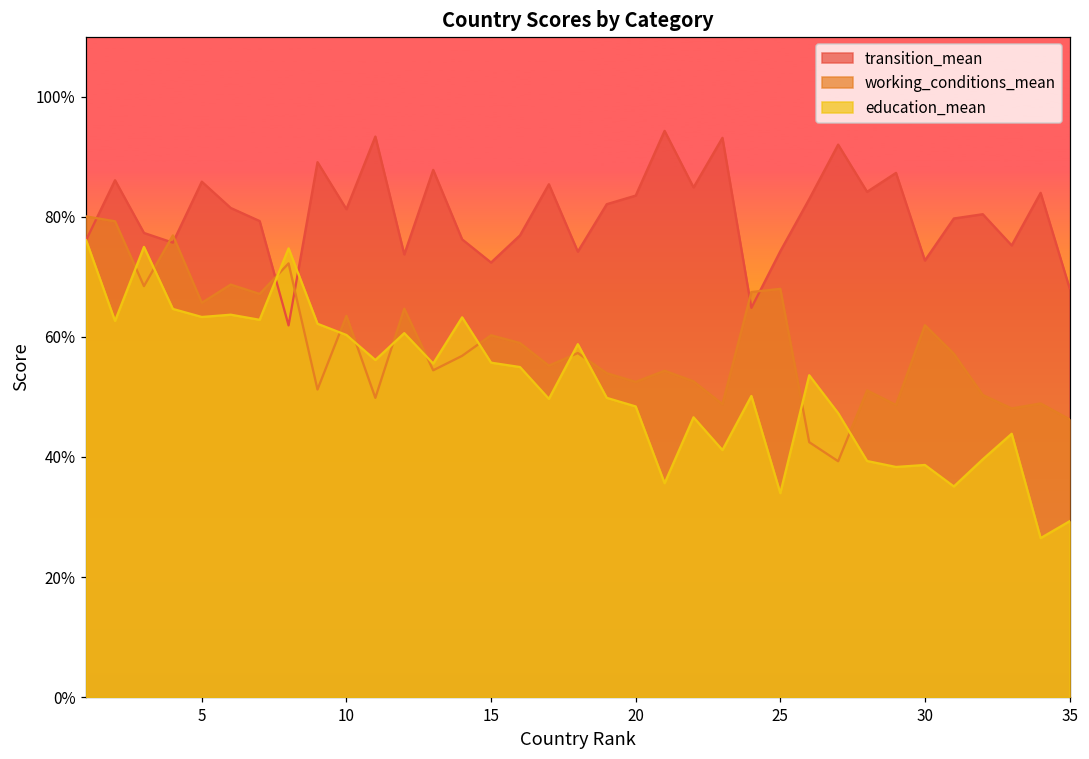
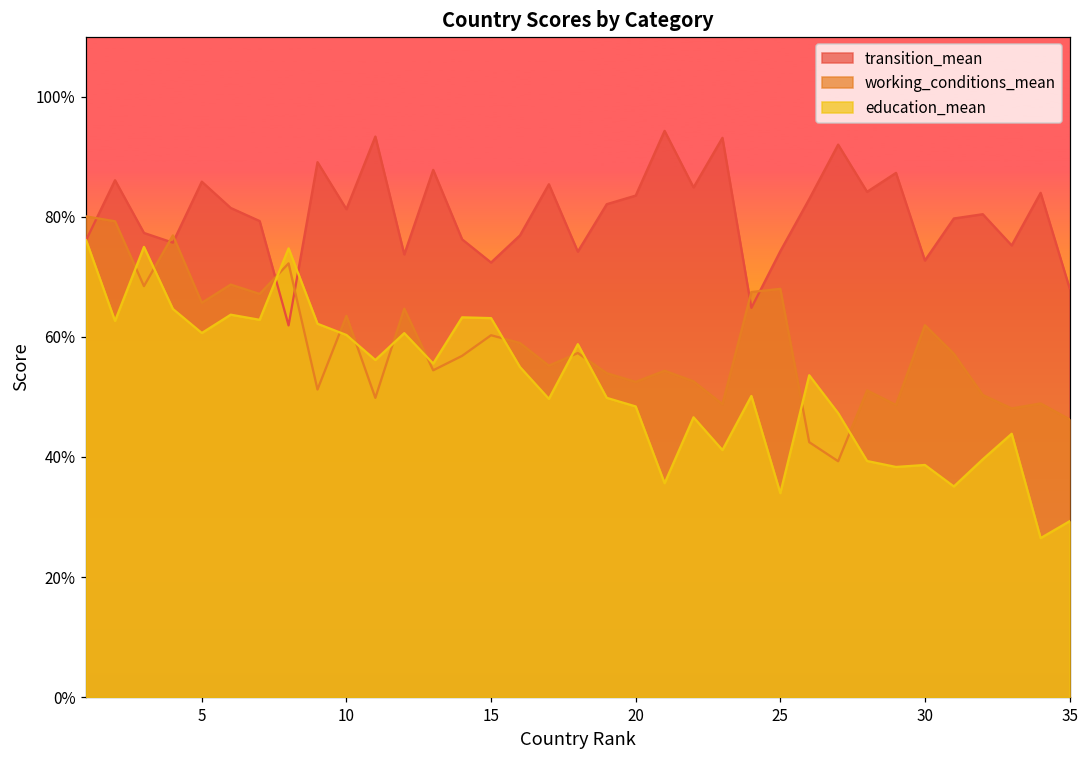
education_mean, 5: 63% -> 61%
education_mean, 15: 56% -> 63%
